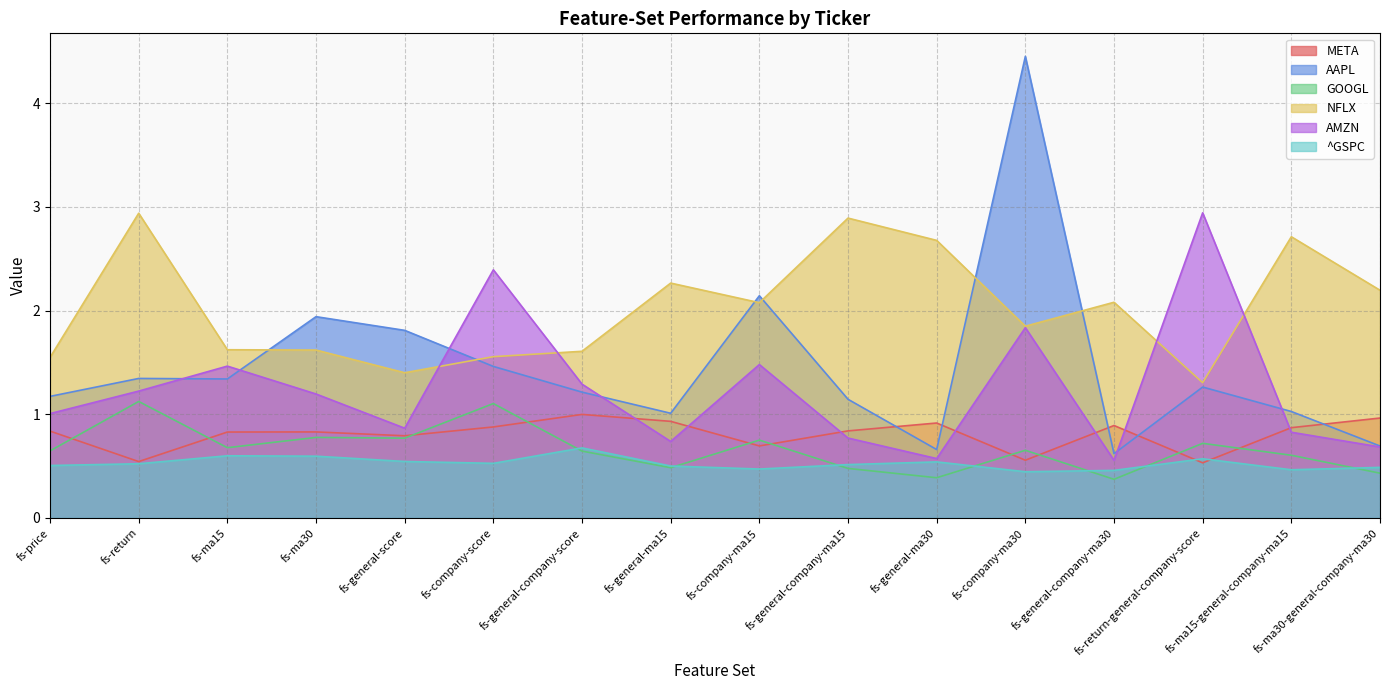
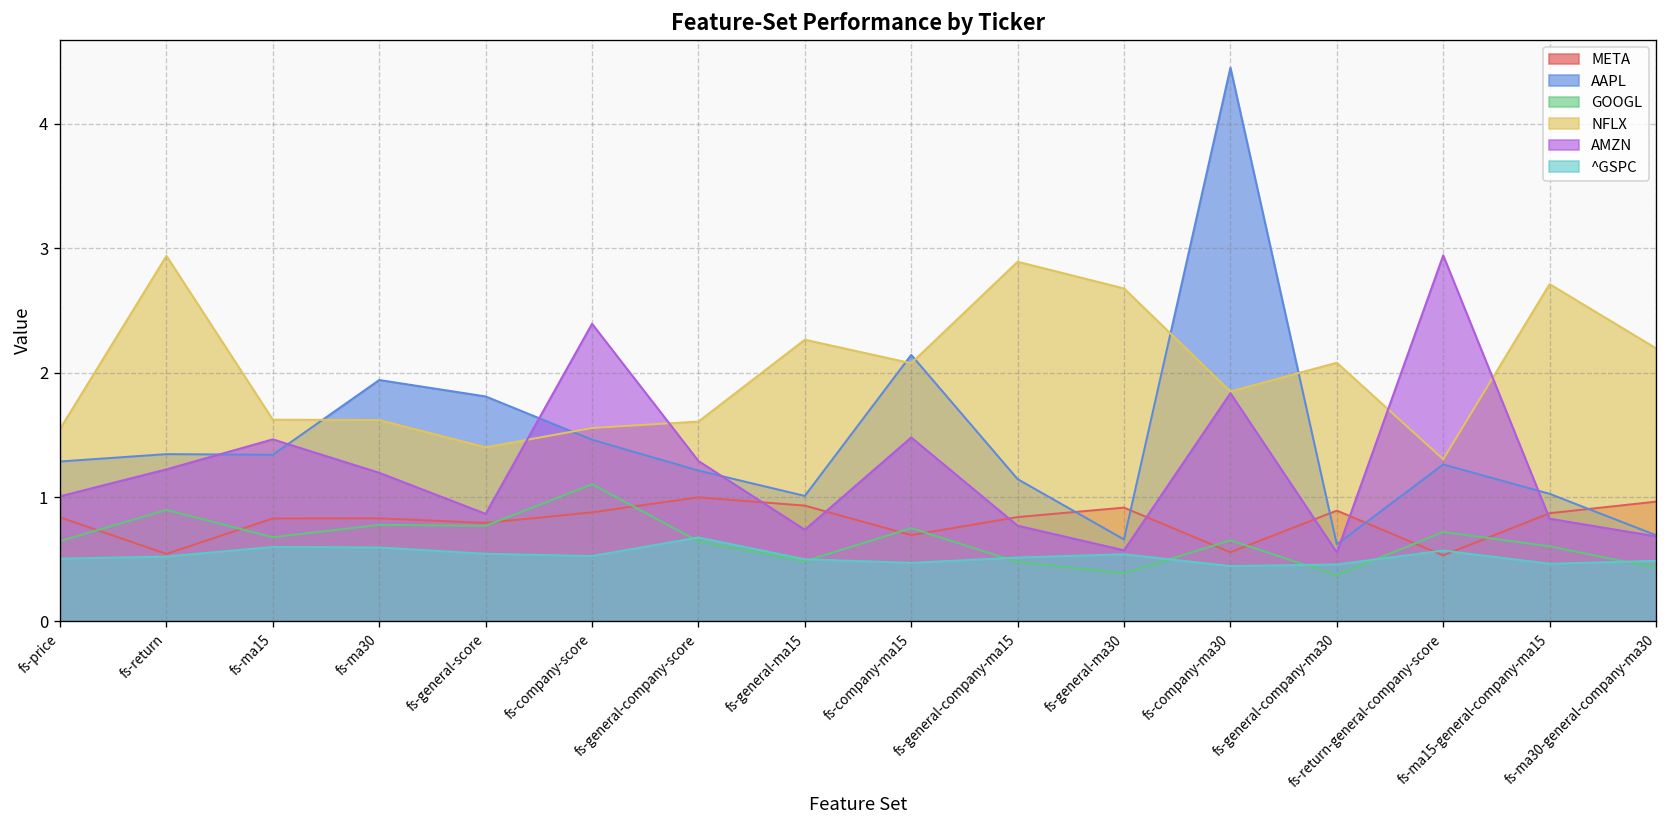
AAPL, fs-price: 1.17 -> 1.29
GOOGL, fs-return: 1.12 -> 0.90
